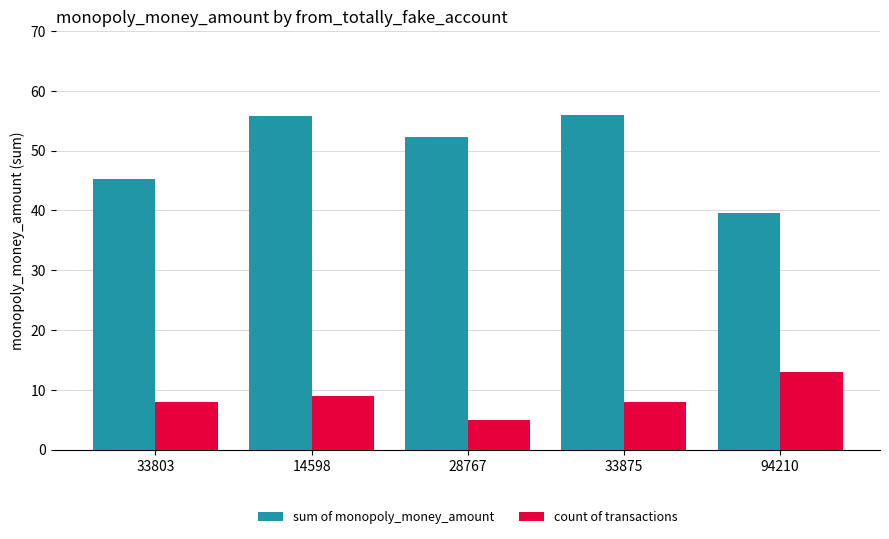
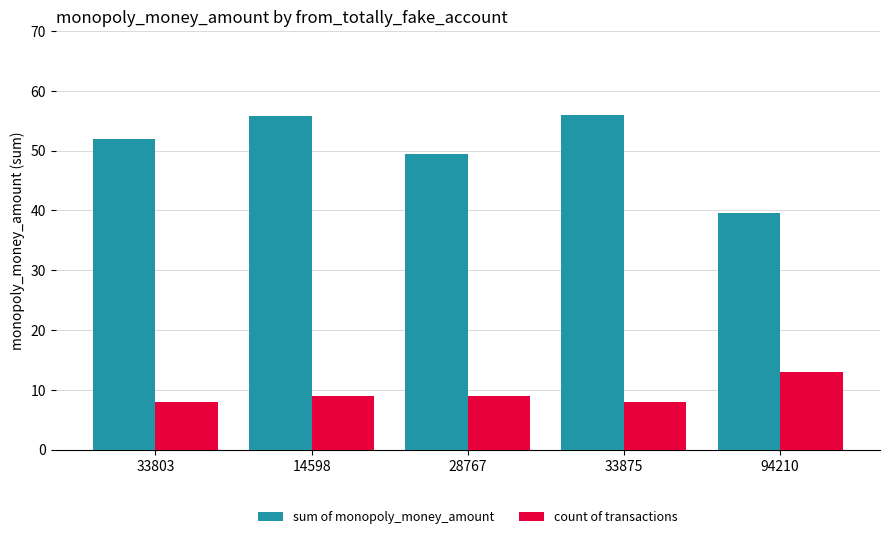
sum of monopoly_money_amount, 33803: 45 -> 52
sum of monopoly_money_amount, 28767: 52 -> 50
count of transactions, 28767: 5 -> 9
